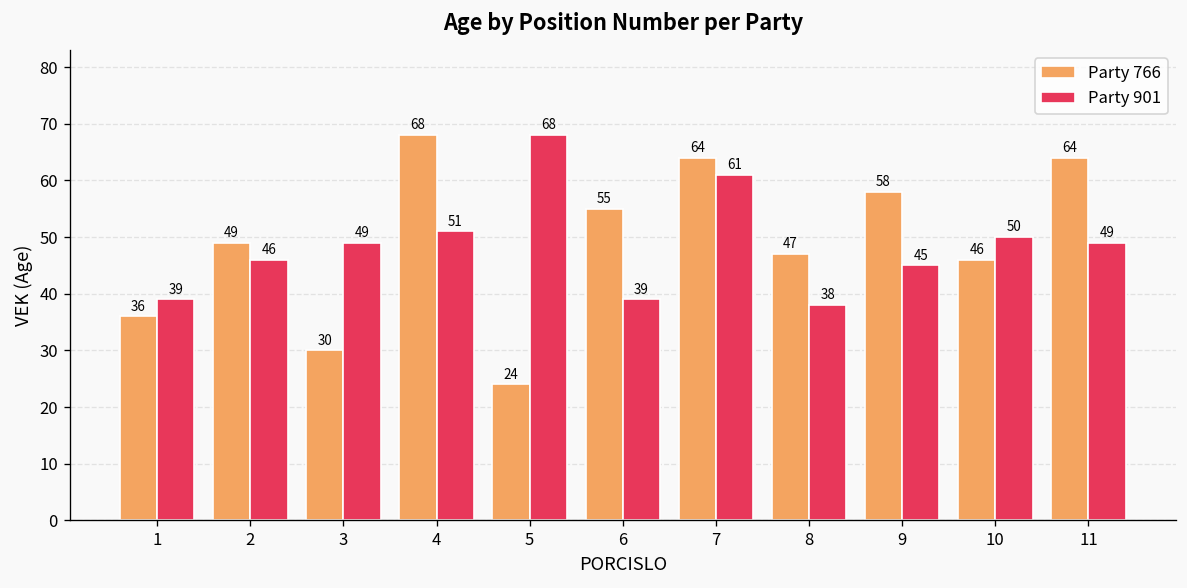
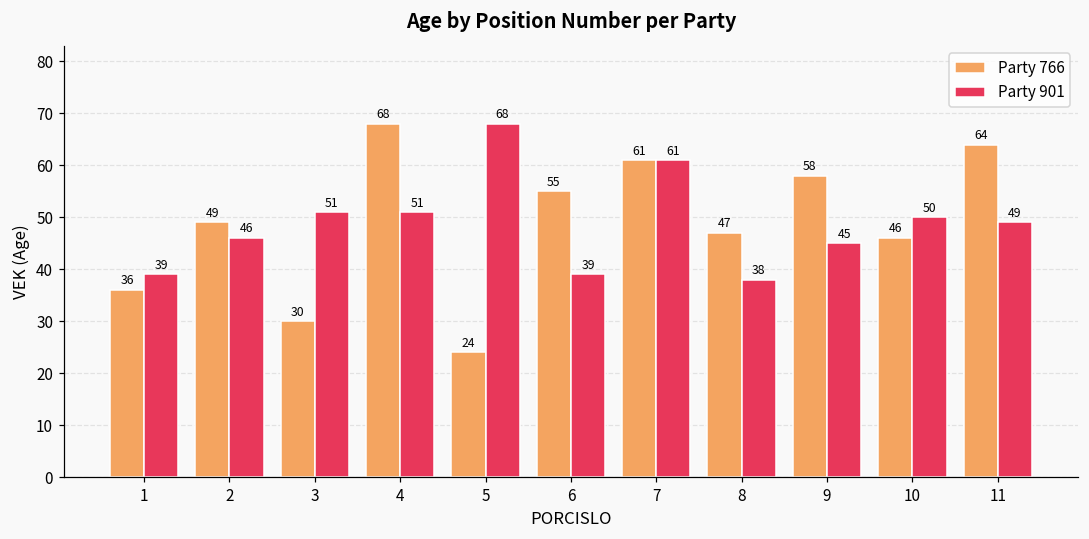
Party 901, 3: 49 -> 51
Party 766, 7: 64 -> 61
